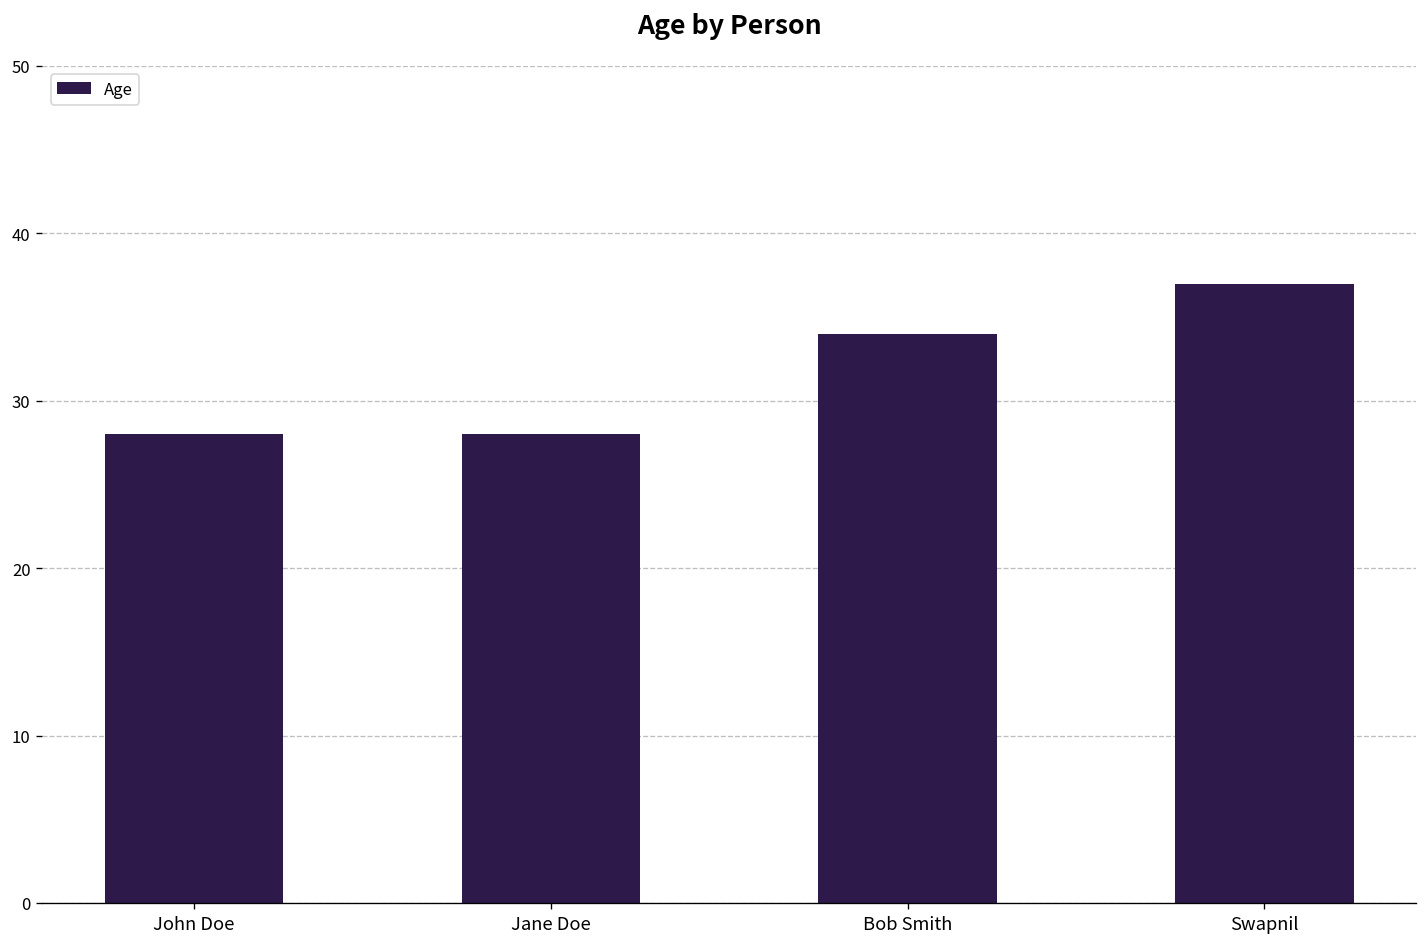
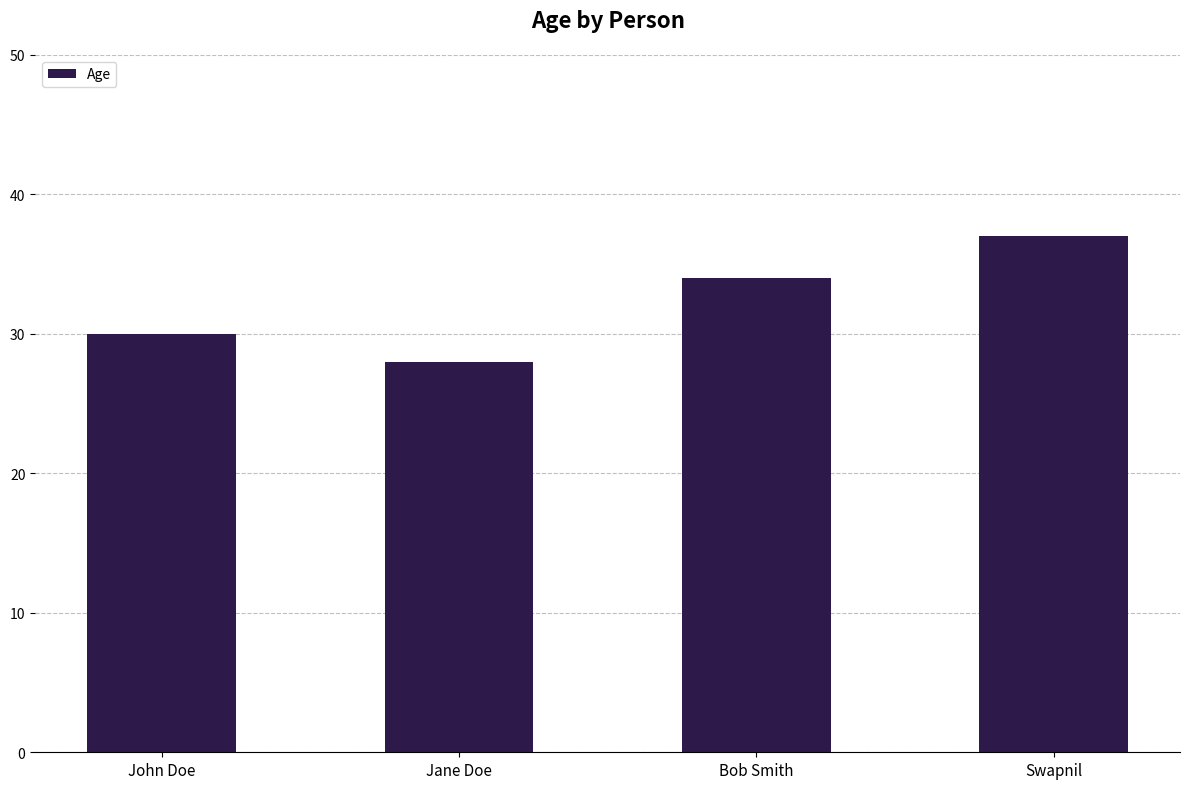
John Doe: 28 -> 30
